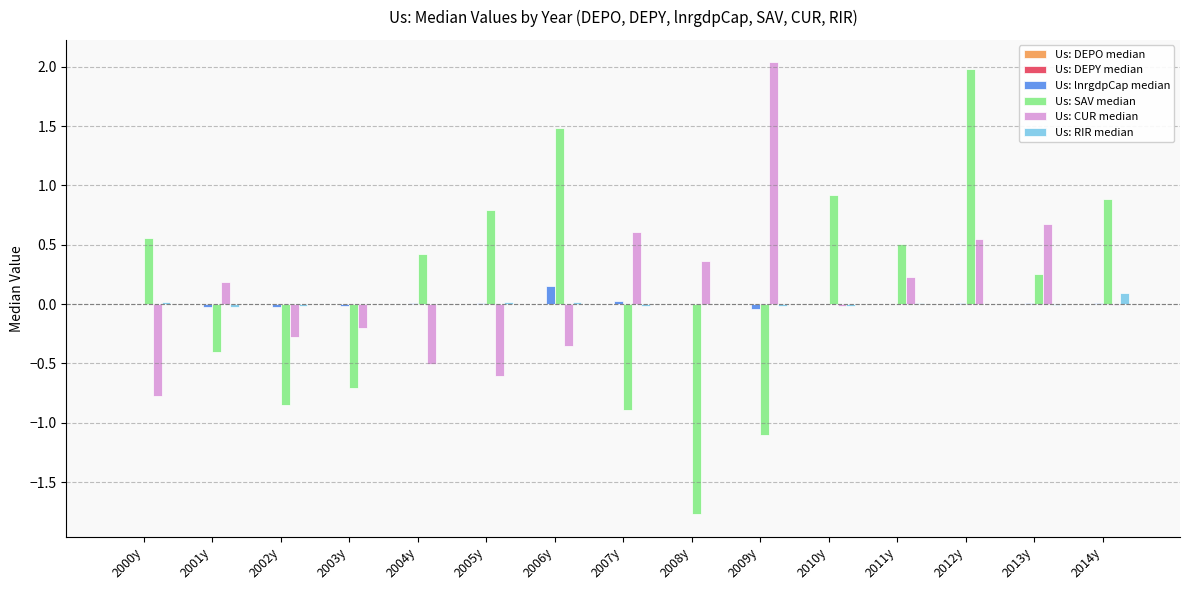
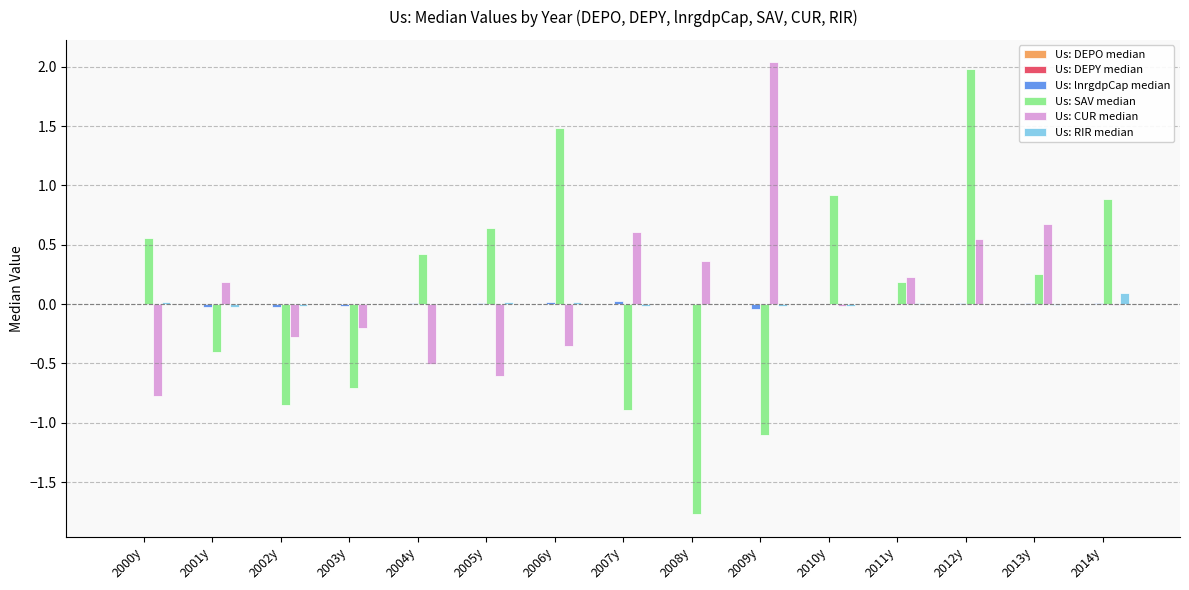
Us: SAV median, 2005y: 0.79 -> 0.64
Us: lnrgdpCap median, 2006y: 0.15 -> 0.02
Us: SAV median, 2011y: 0.51 -> 0.19
